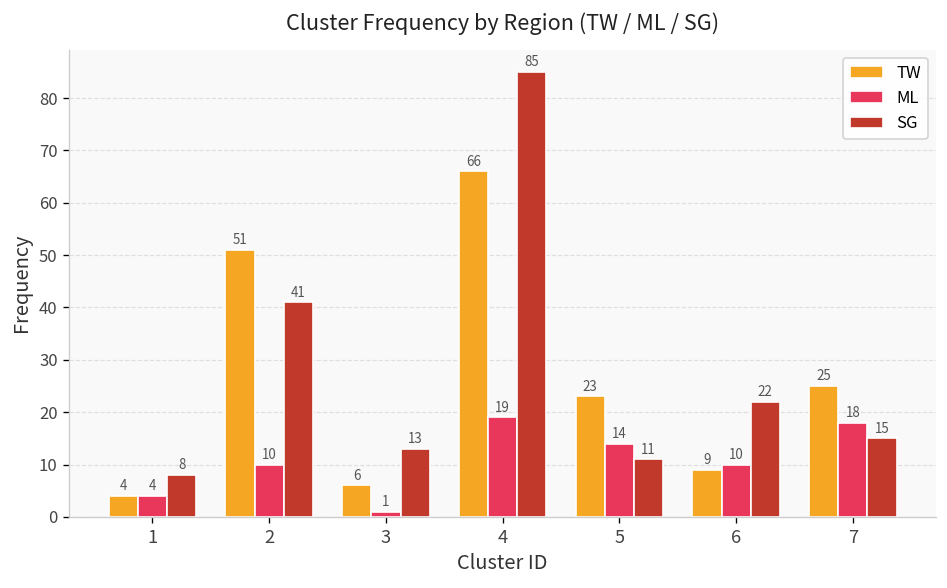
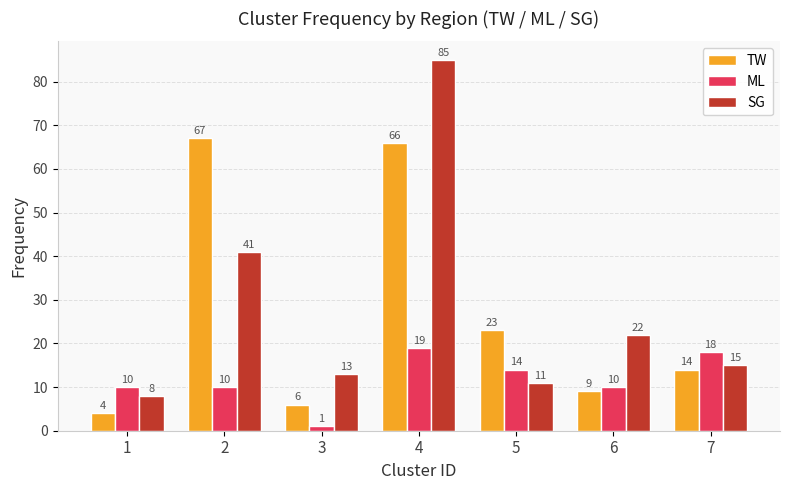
ML, 1: 4 -> 10
TW, 2: 51 -> 67
TW, 7: 25 -> 14
